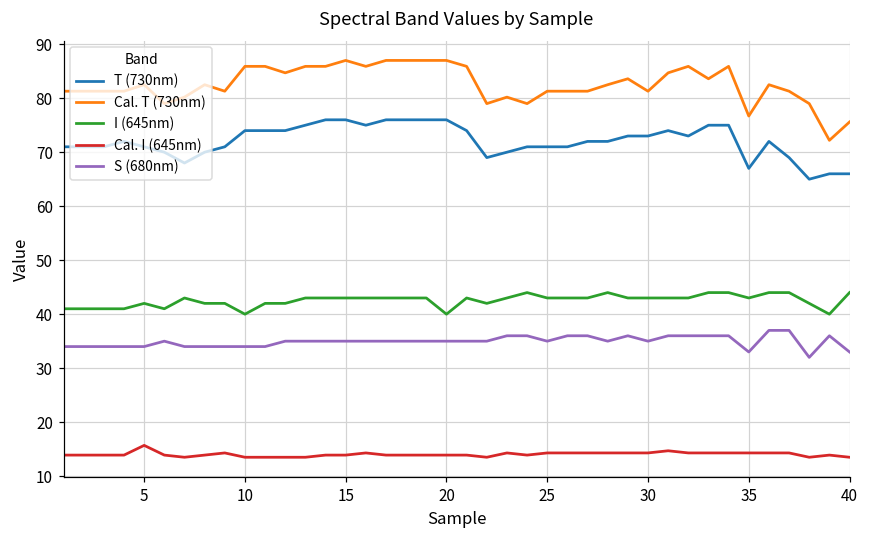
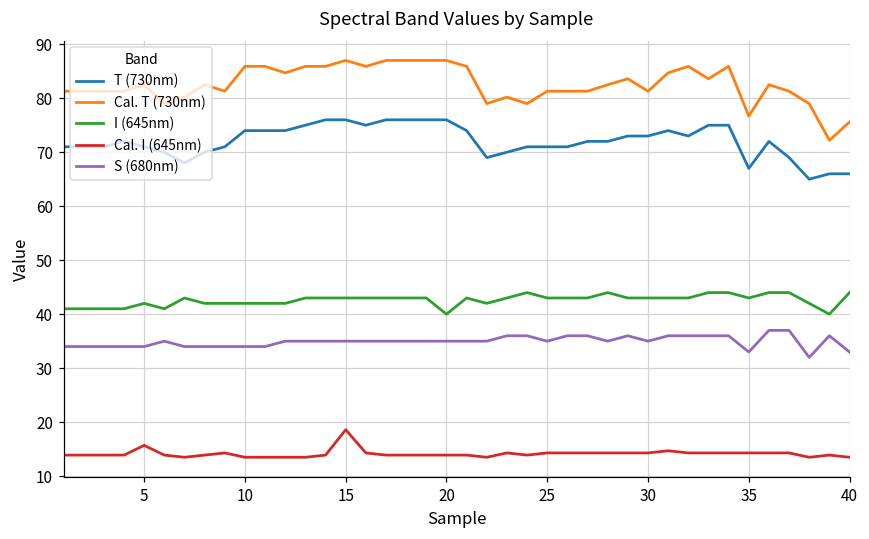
I (645nm), 10: 40 -> 42
Cal. I (645nm), 15: 14 -> 19
